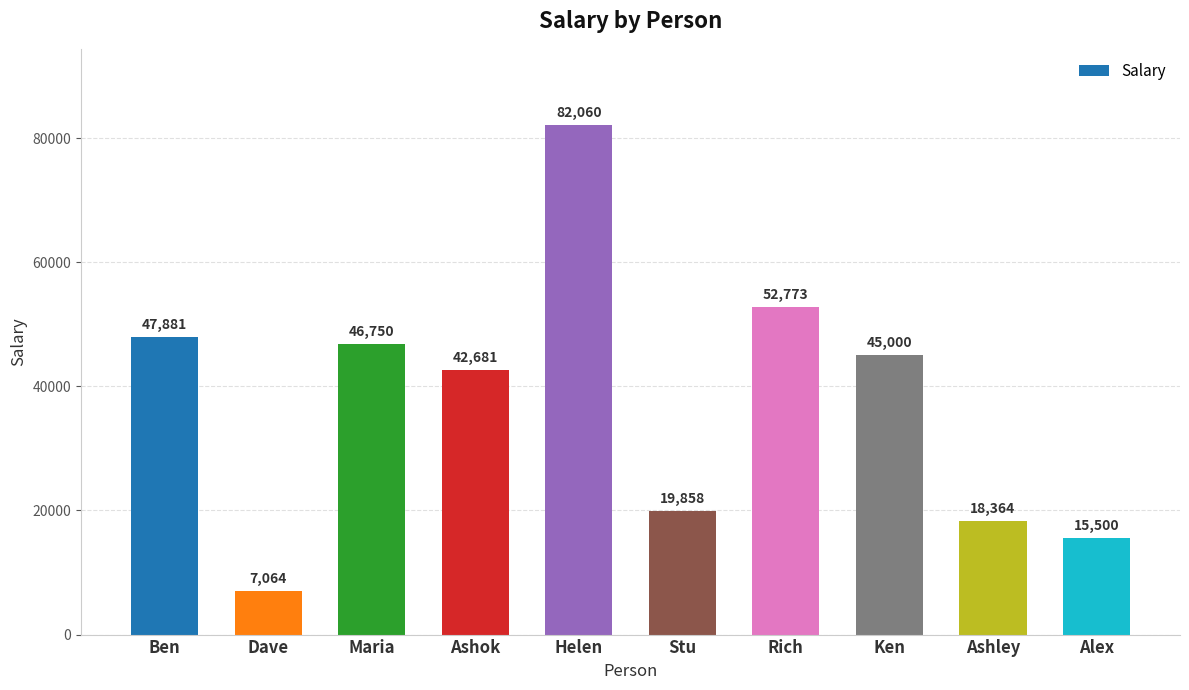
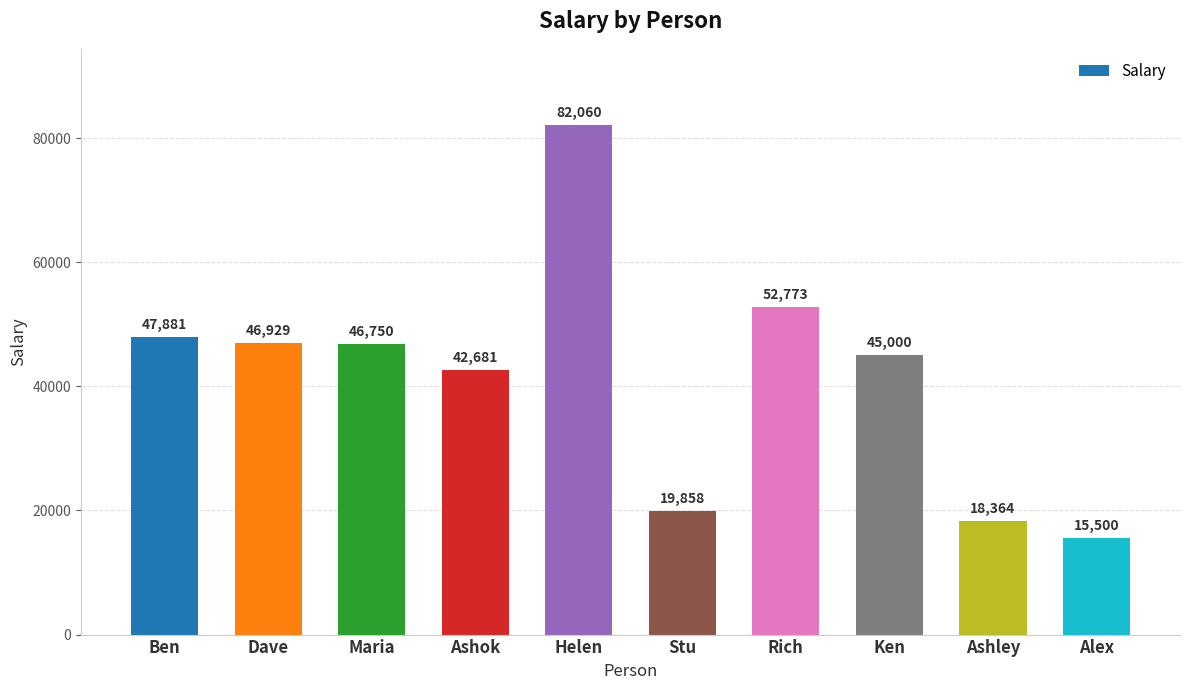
Dave: 7,064 -> 46,929
